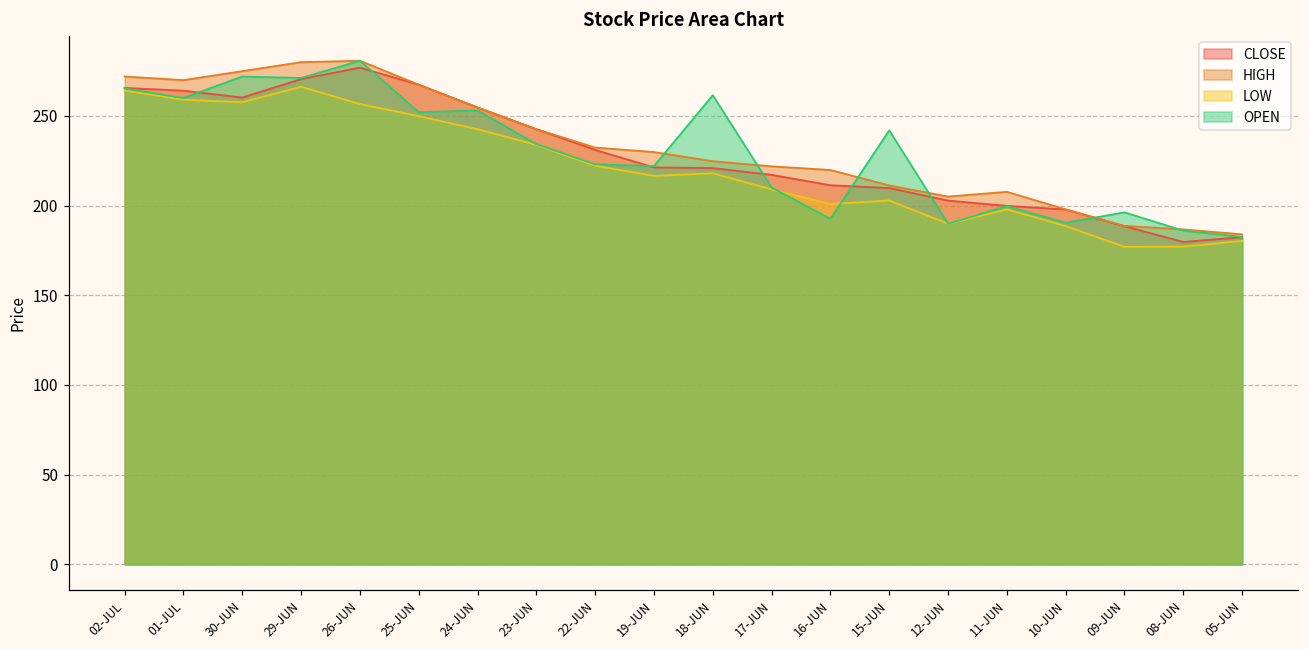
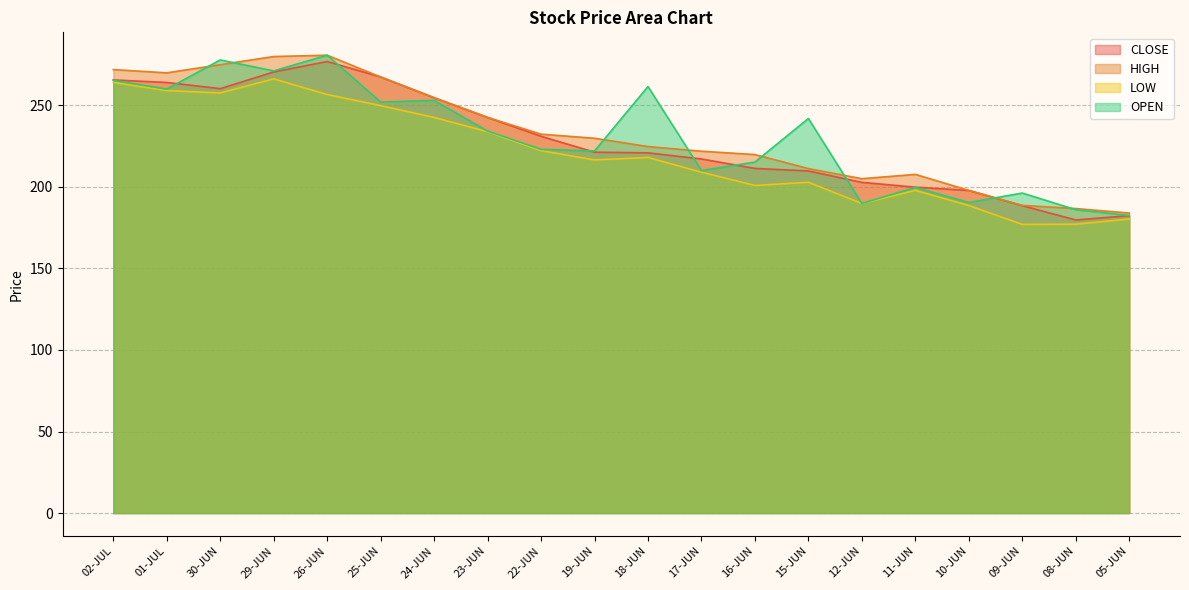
OPEN, 30-JUN: 272 -> 278
OPEN, 16-JUN: 193 -> 215
